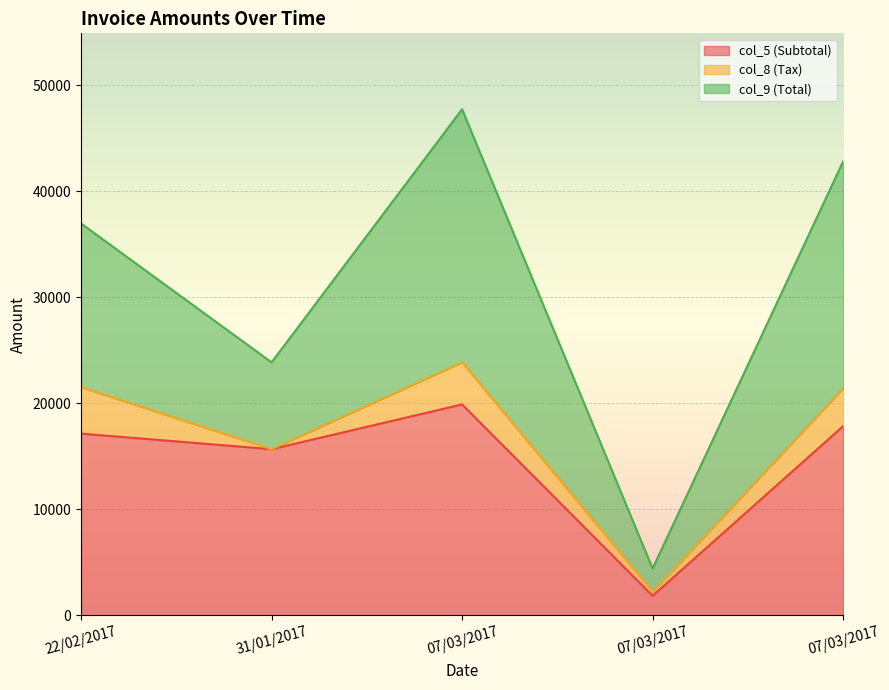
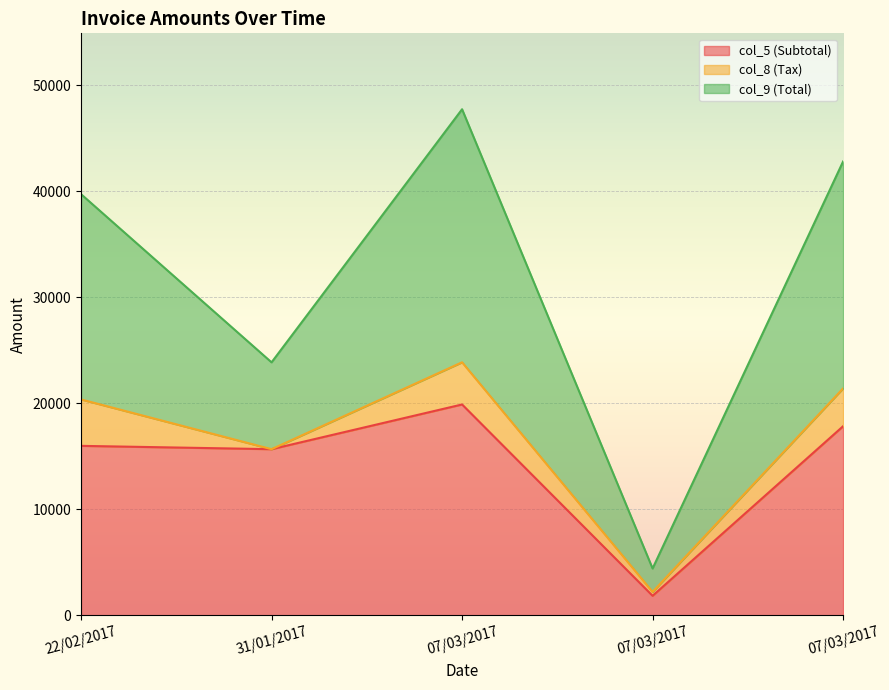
col_5 (Subtotal), 22/02/2017: 17100 -> 16000
col_9 (Total), 22/02/2017: 15400 -> 19400
